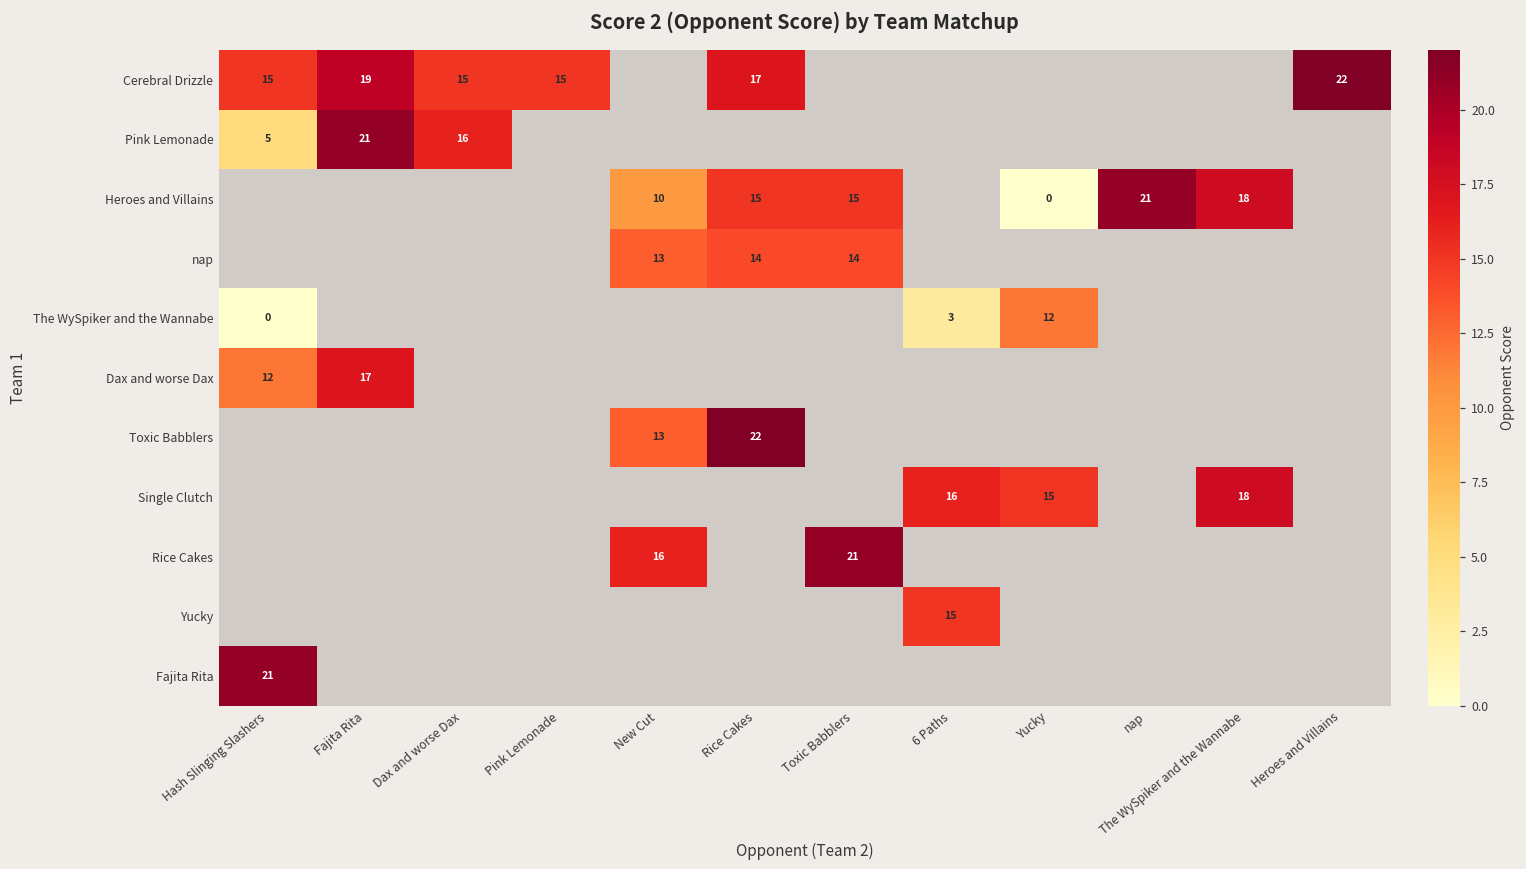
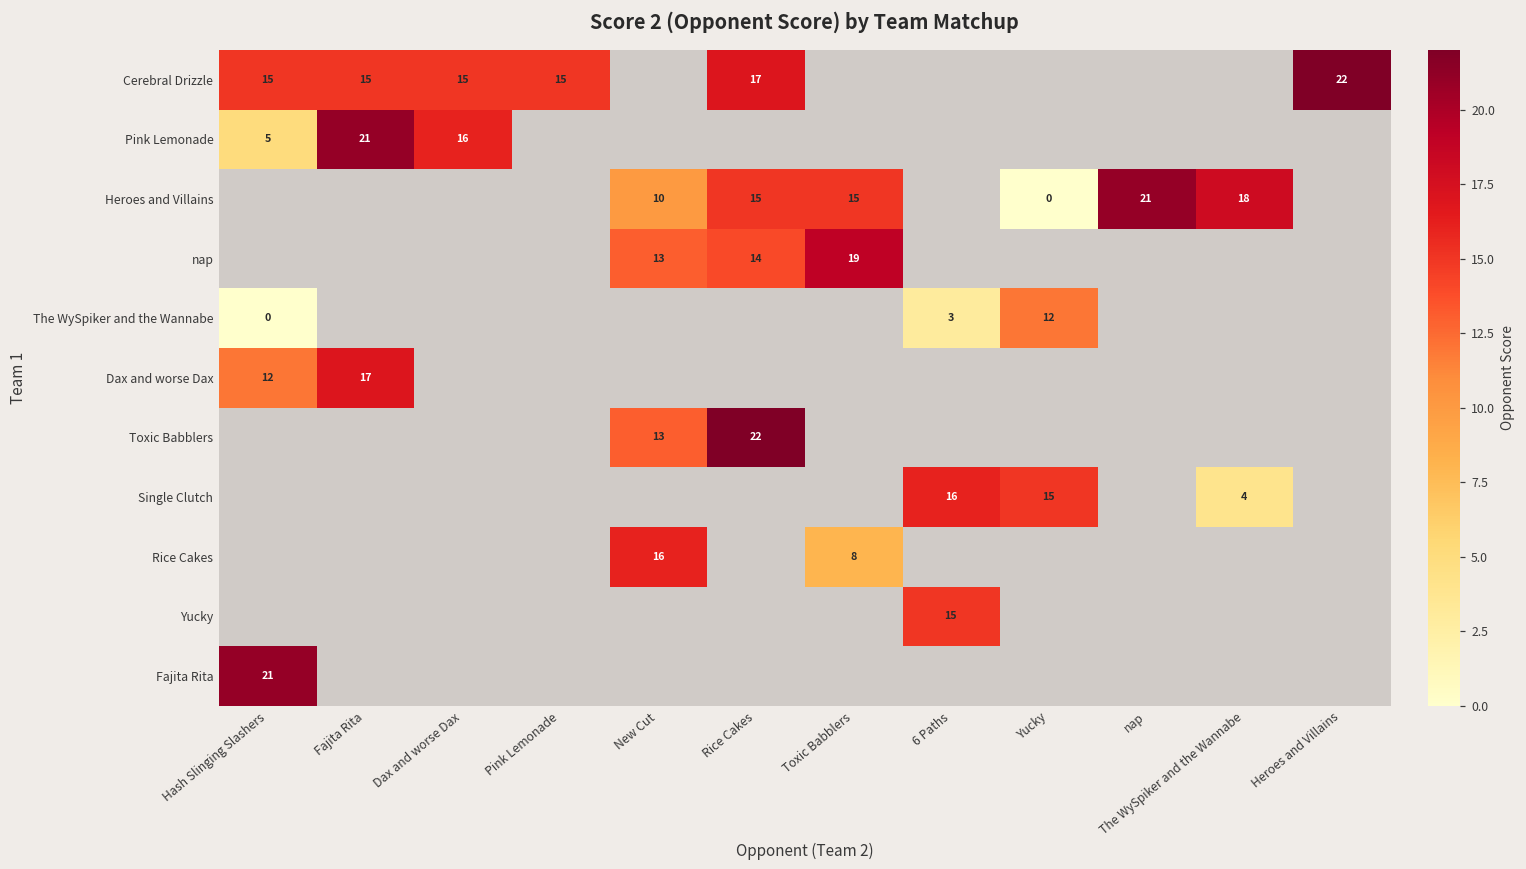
Cerebral Drizzle, Fajita Rita: 19 -> 15
nap, Toxic Babblers: 14 -> 19
Single Clutch, The WySpiker and the Wannabe: 18 -> 4
Rice Cakes, Toxic Babblers: 21 -> 8
